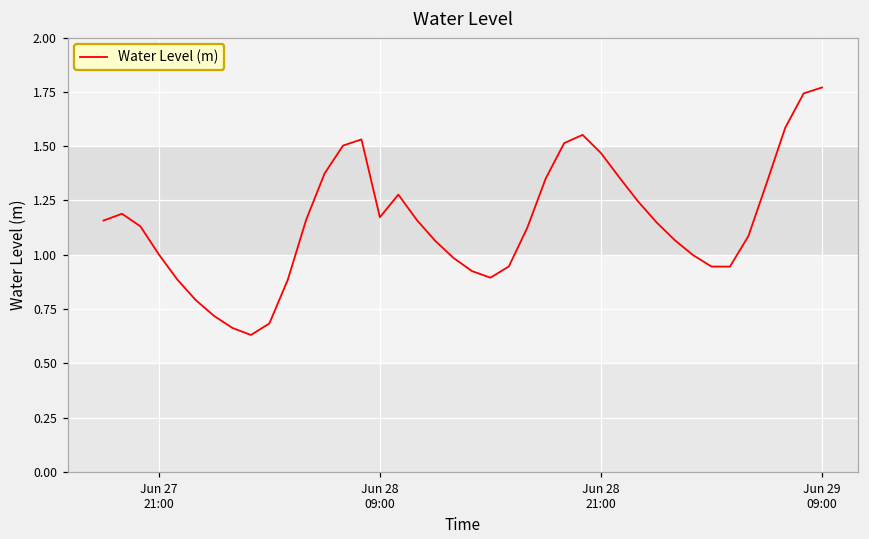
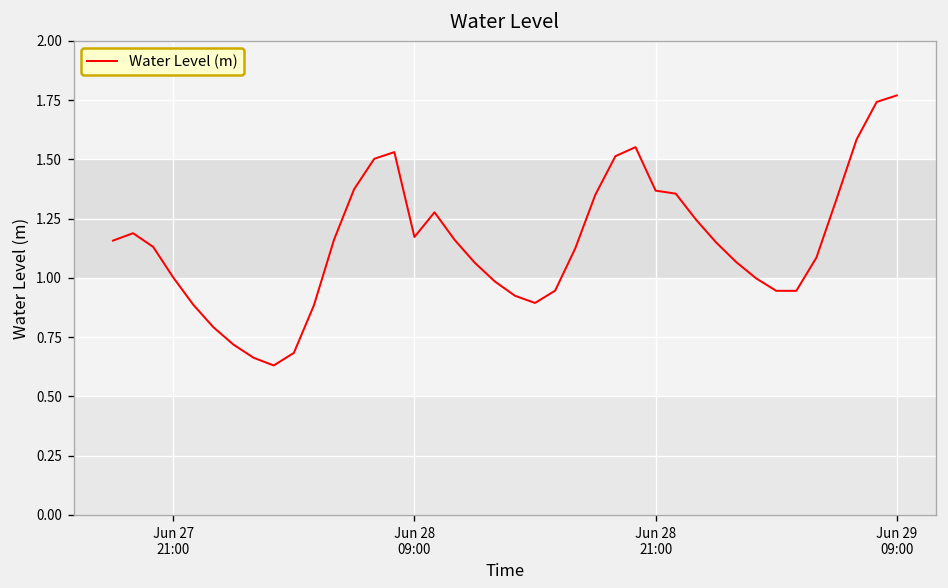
Jun 28 21:00: 1.47 -> 1.37
